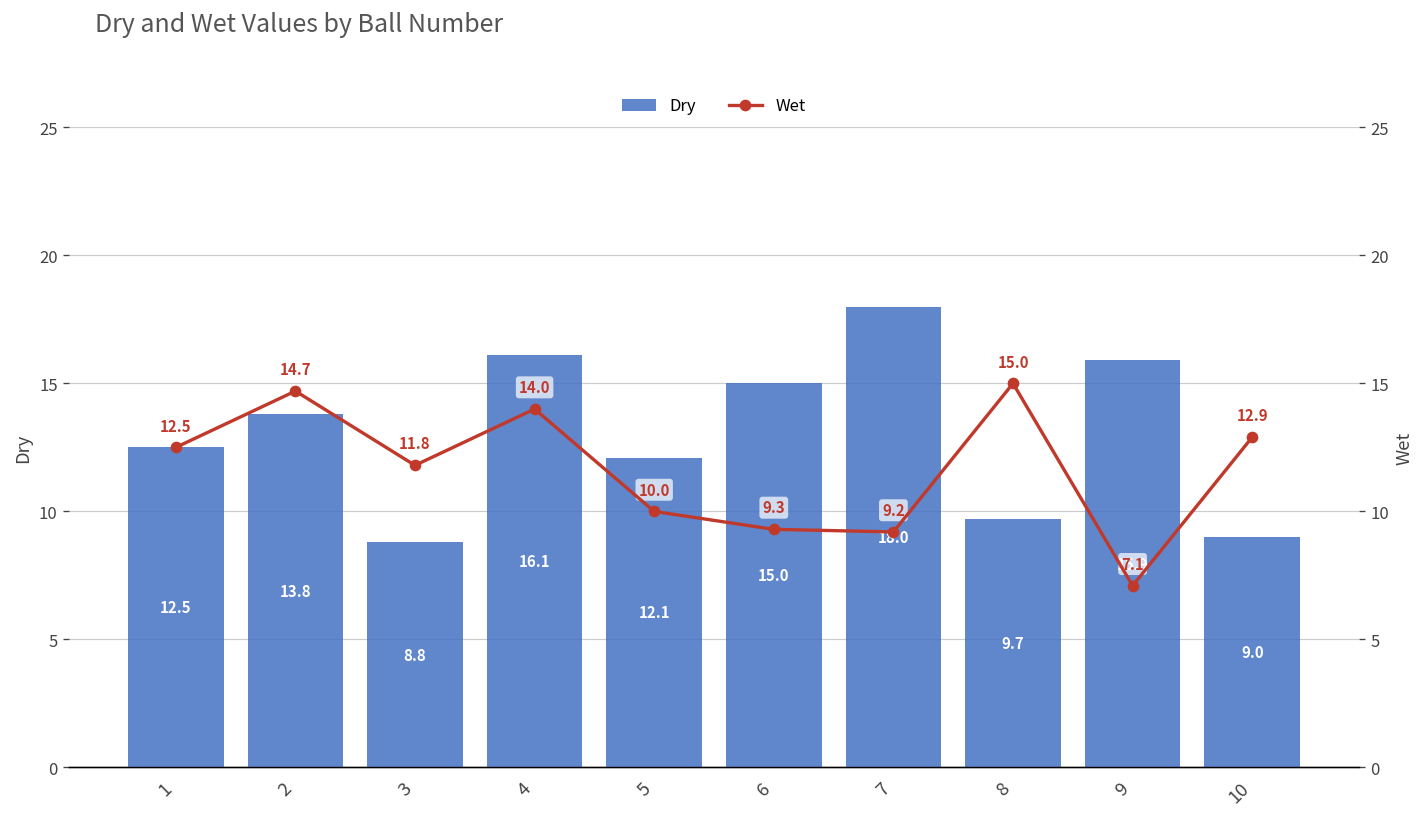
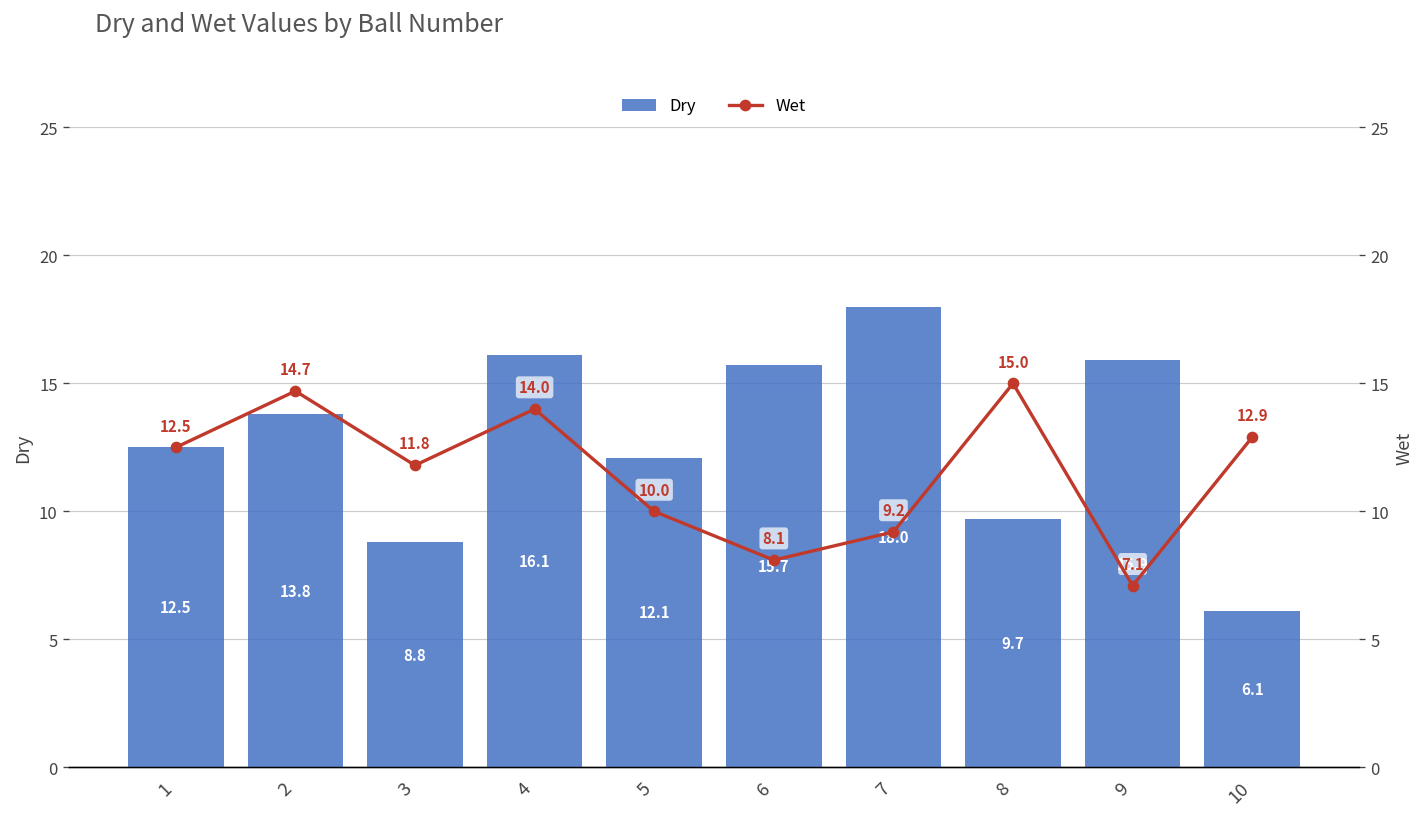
Dry, 6: 15.0 -> 15.7
Dry, 10: 9.0 -> 6.1
Wet, 6: 9.3 -> 8.1
